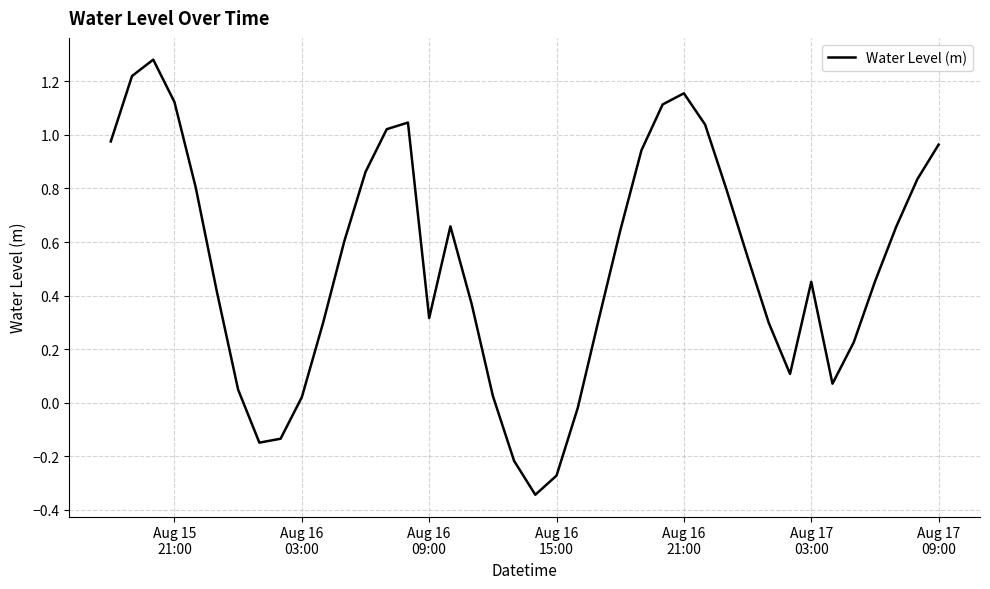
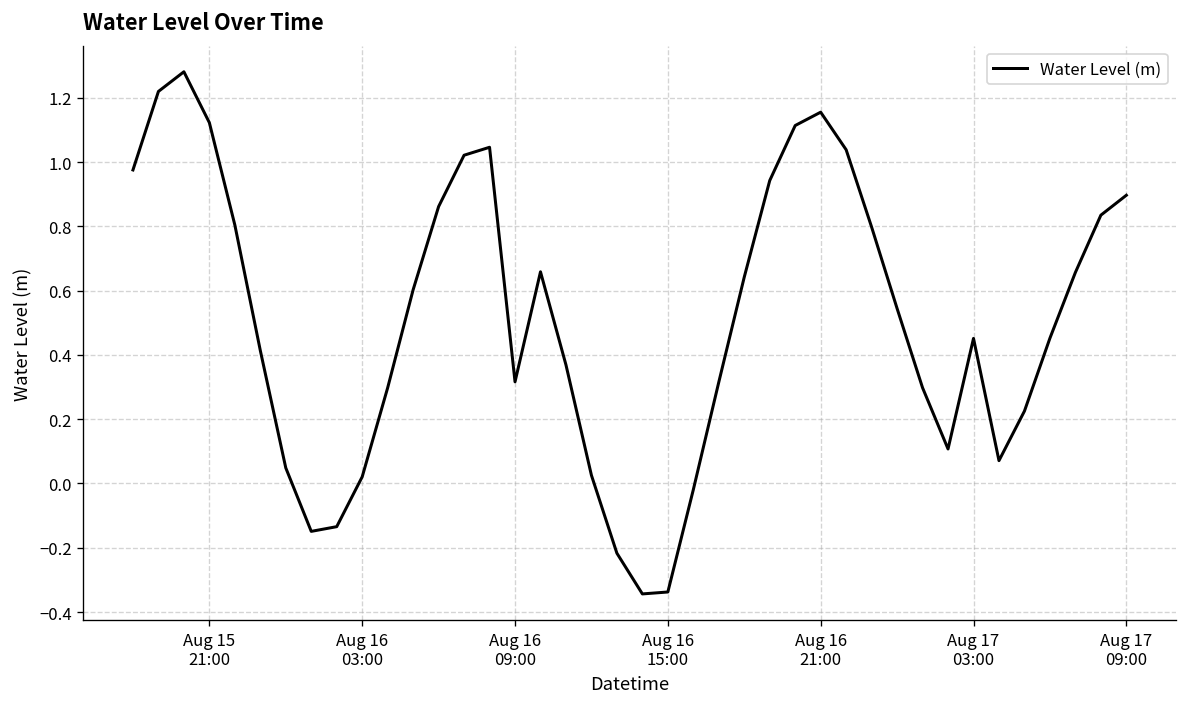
Aug 16 15:00: -0.27 -> -0.34
Aug 17 09:00: 0.96 -> 0.90
